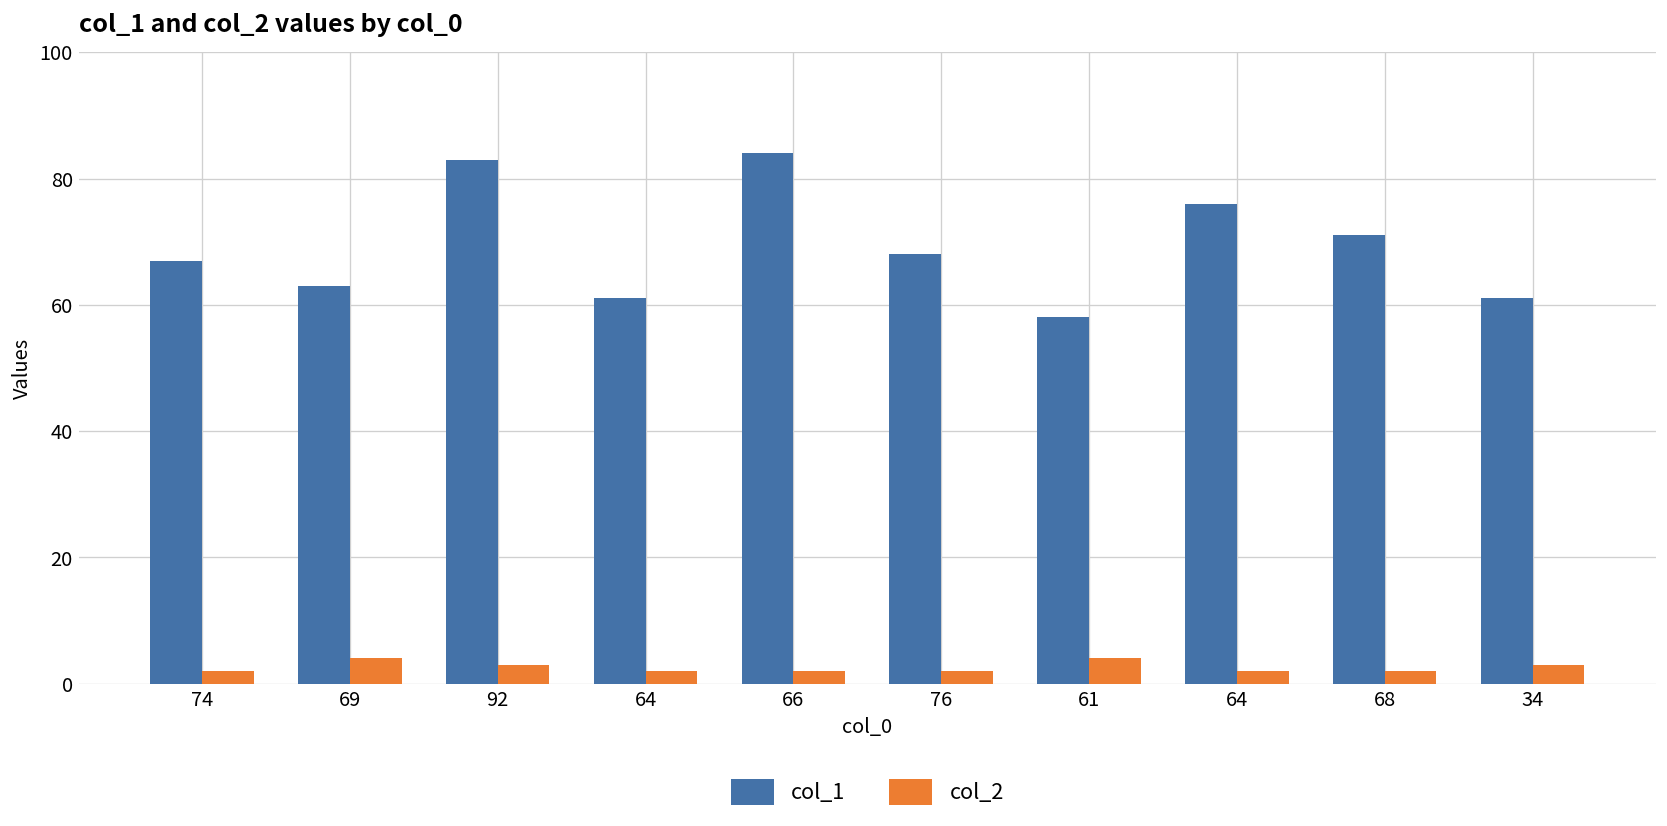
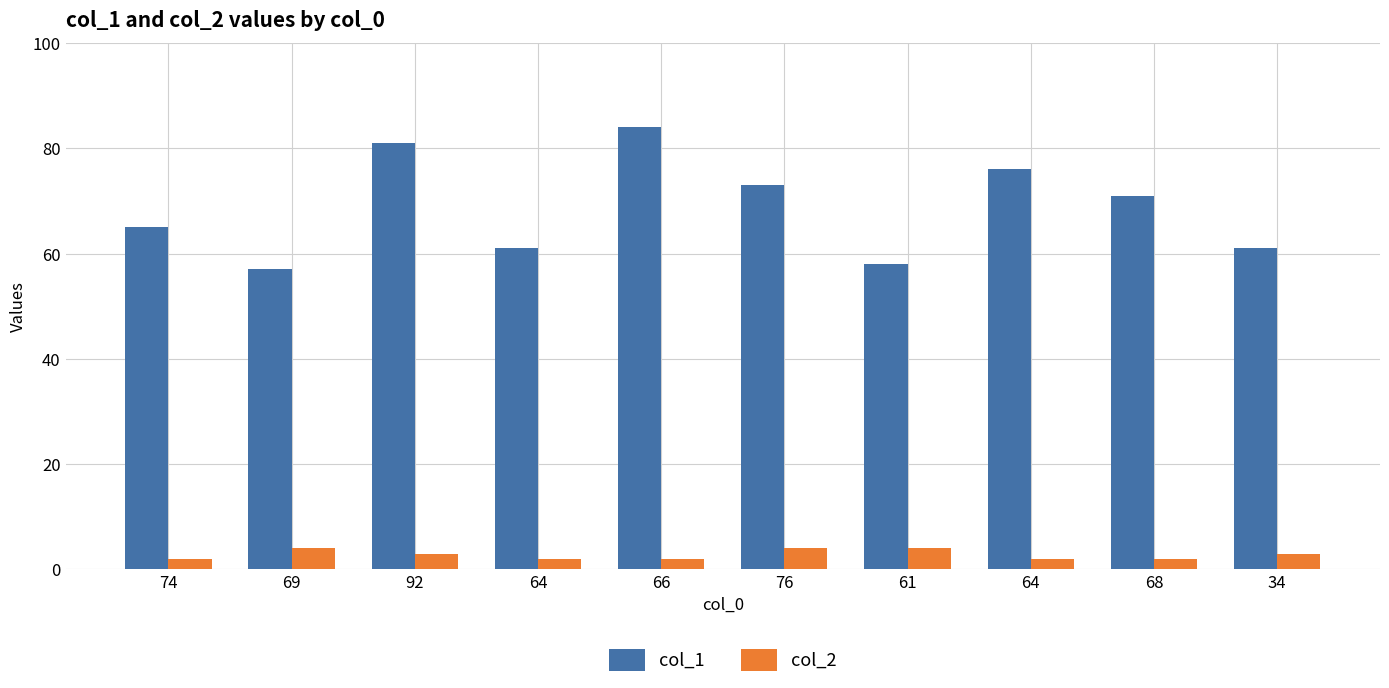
col_1, 74: 67 -> 65
col_1, 69: 63 -> 57
col_1, 92: 83 -> 81
col_1, 76: 68 -> 73
col_2, 76: 2 -> 4
